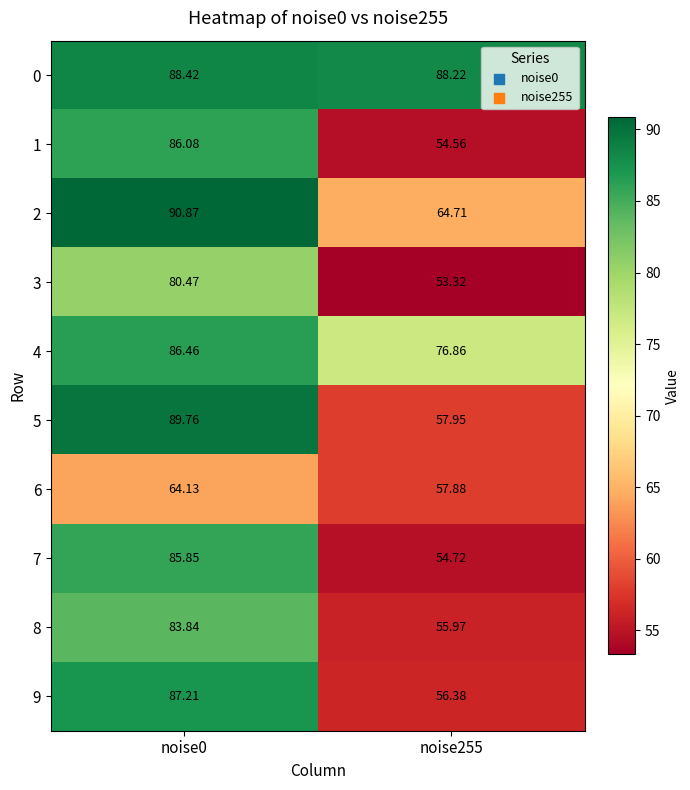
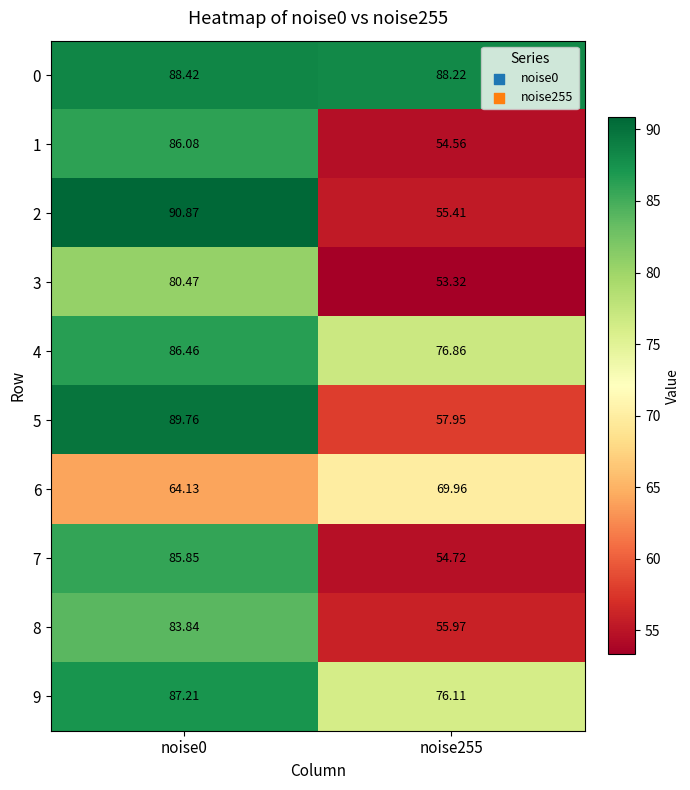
2, noise255: 64.71 -> 55.41
6, noise255: 57.88 -> 69.96
9, noise255: 56.38 -> 76.11
